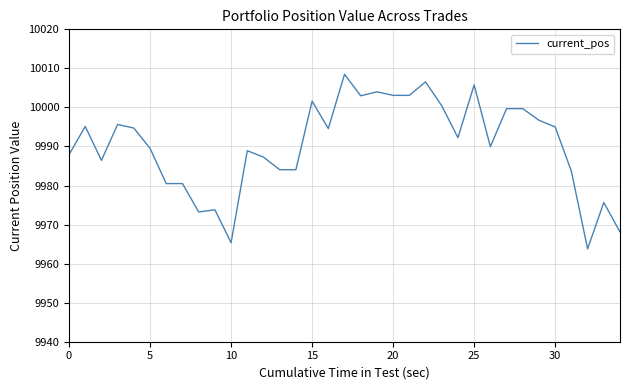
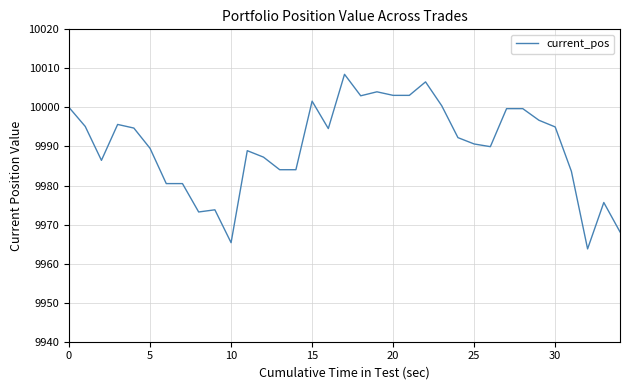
0: 9988 -> 10000
25: 10006 -> 9991
